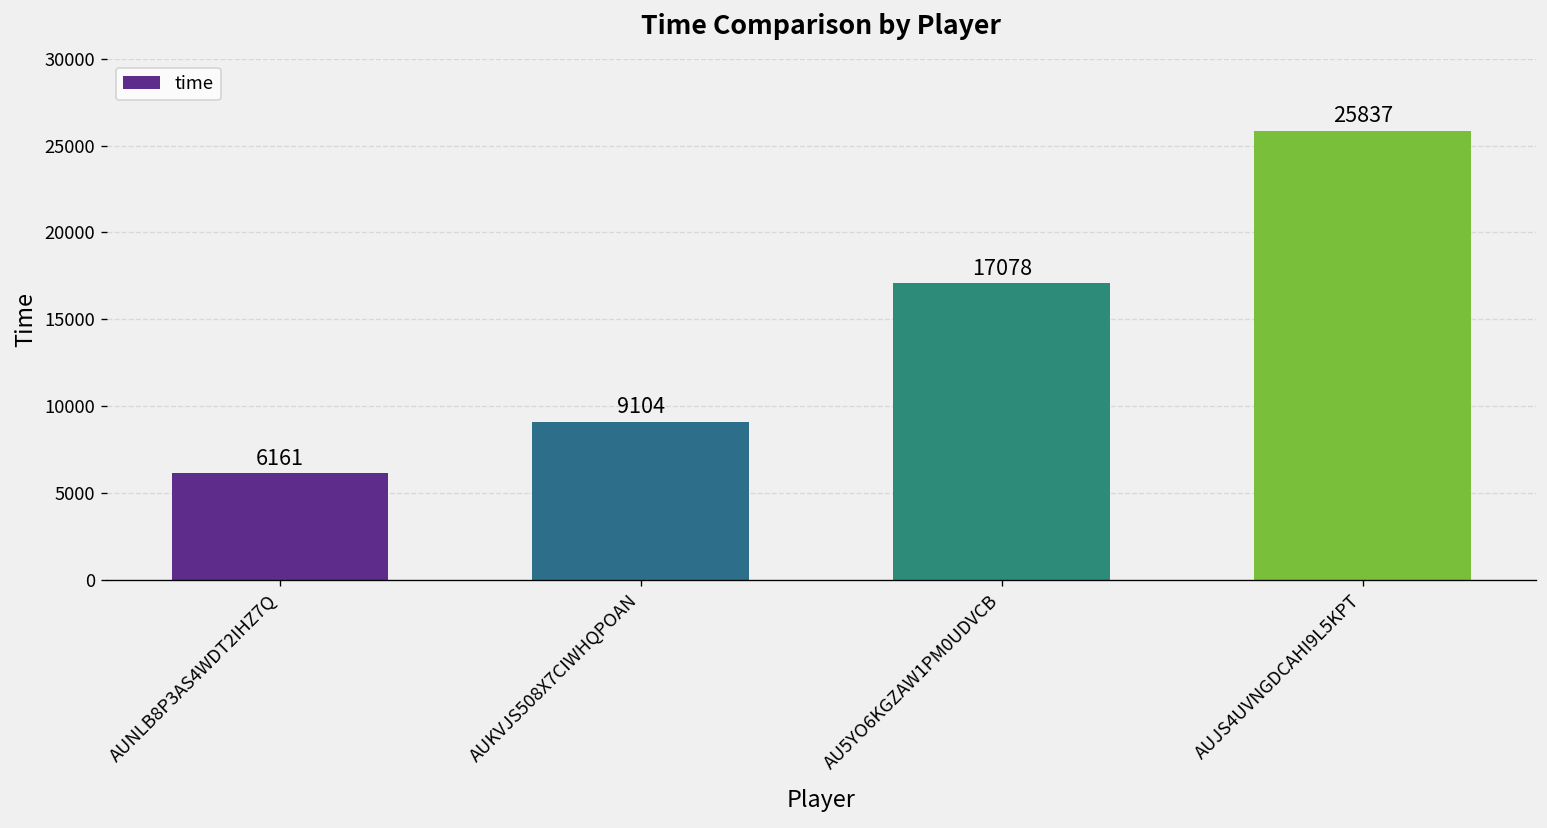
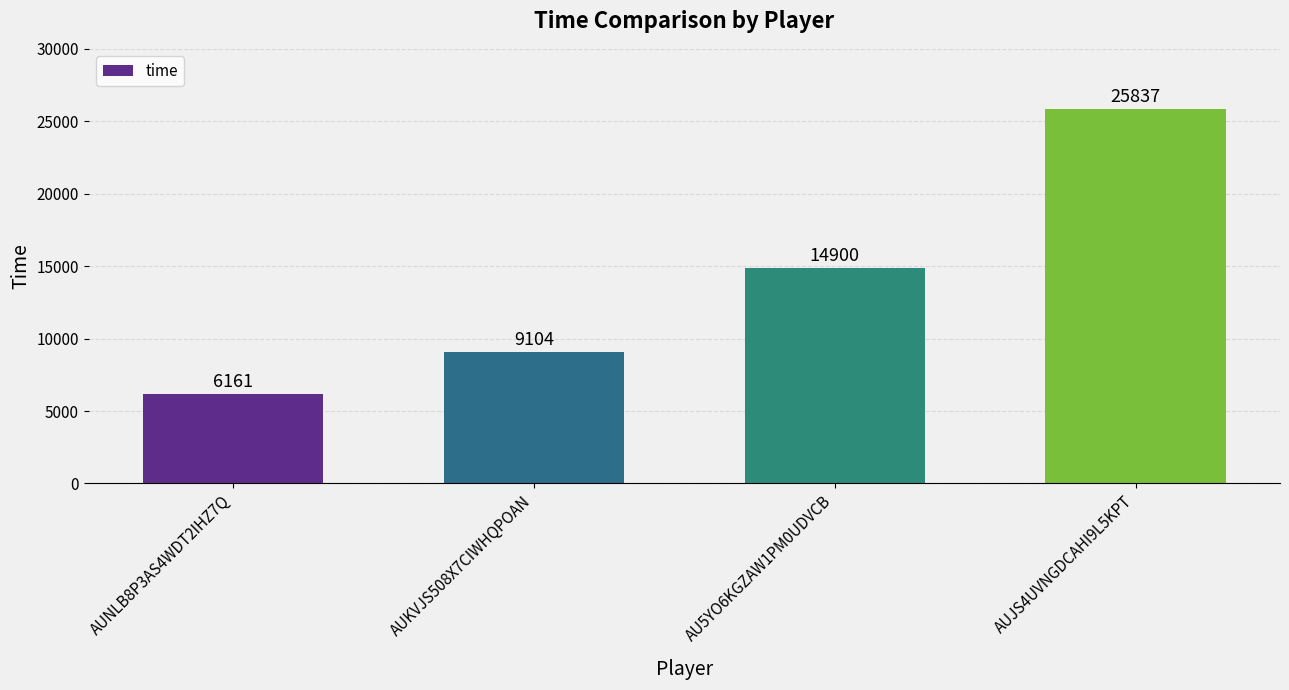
AU5YO6KGZAW1PM0UDVCB: 17078 -> 14900
